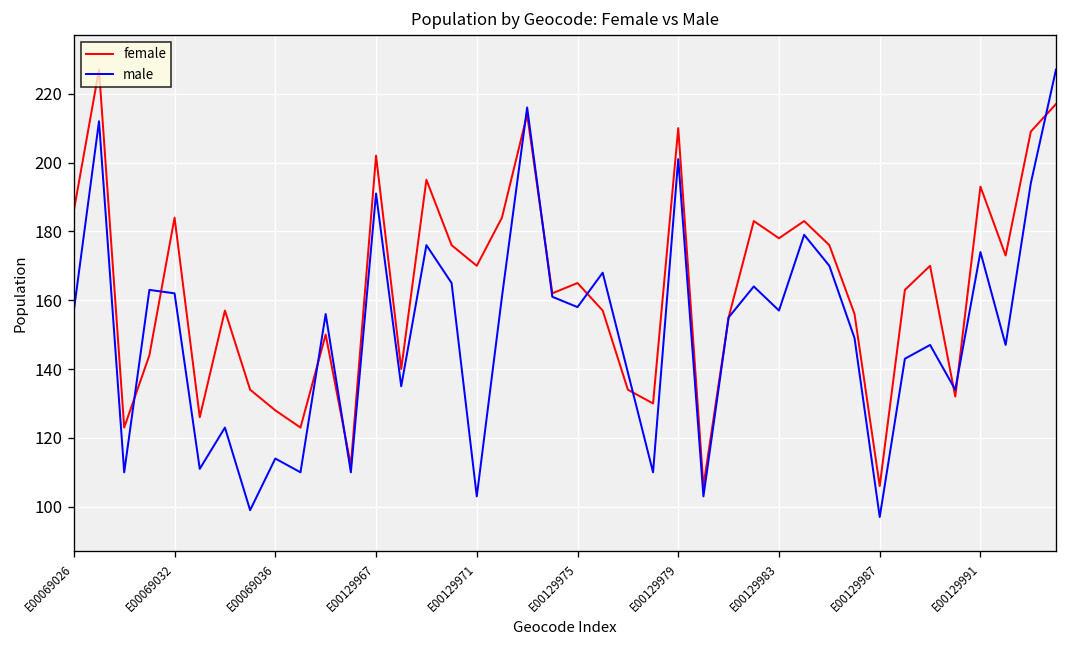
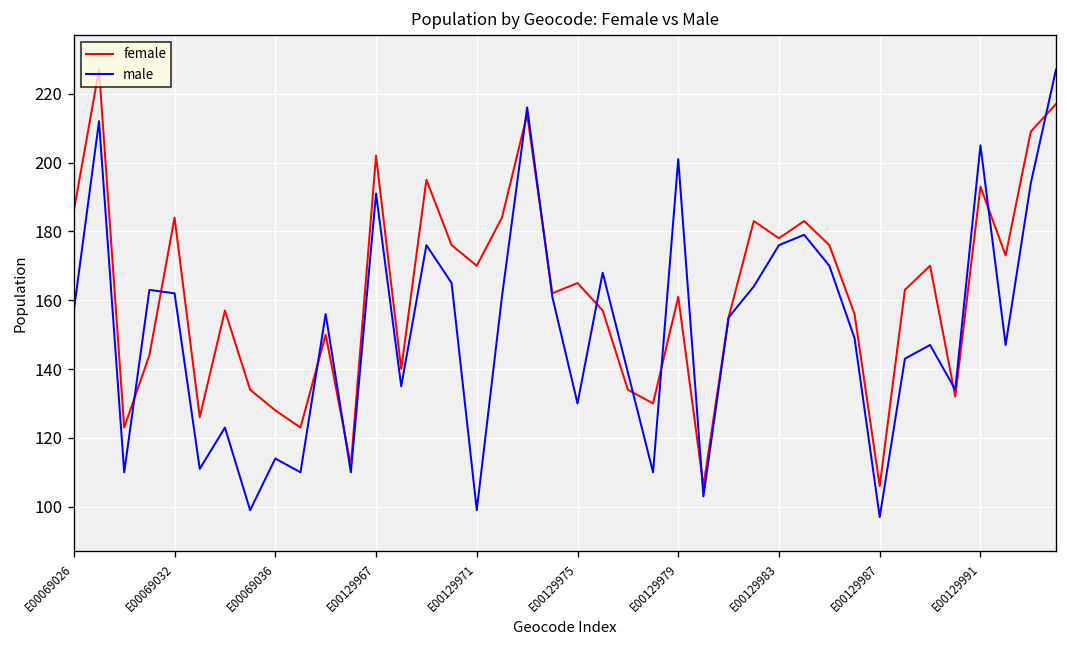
male, E00129971: 103 -> 99
male, E00129975: 158 -> 130
female, E00129979: 210 -> 161
male, E00129983: 157 -> 176
male, E00129991: 174 -> 205
